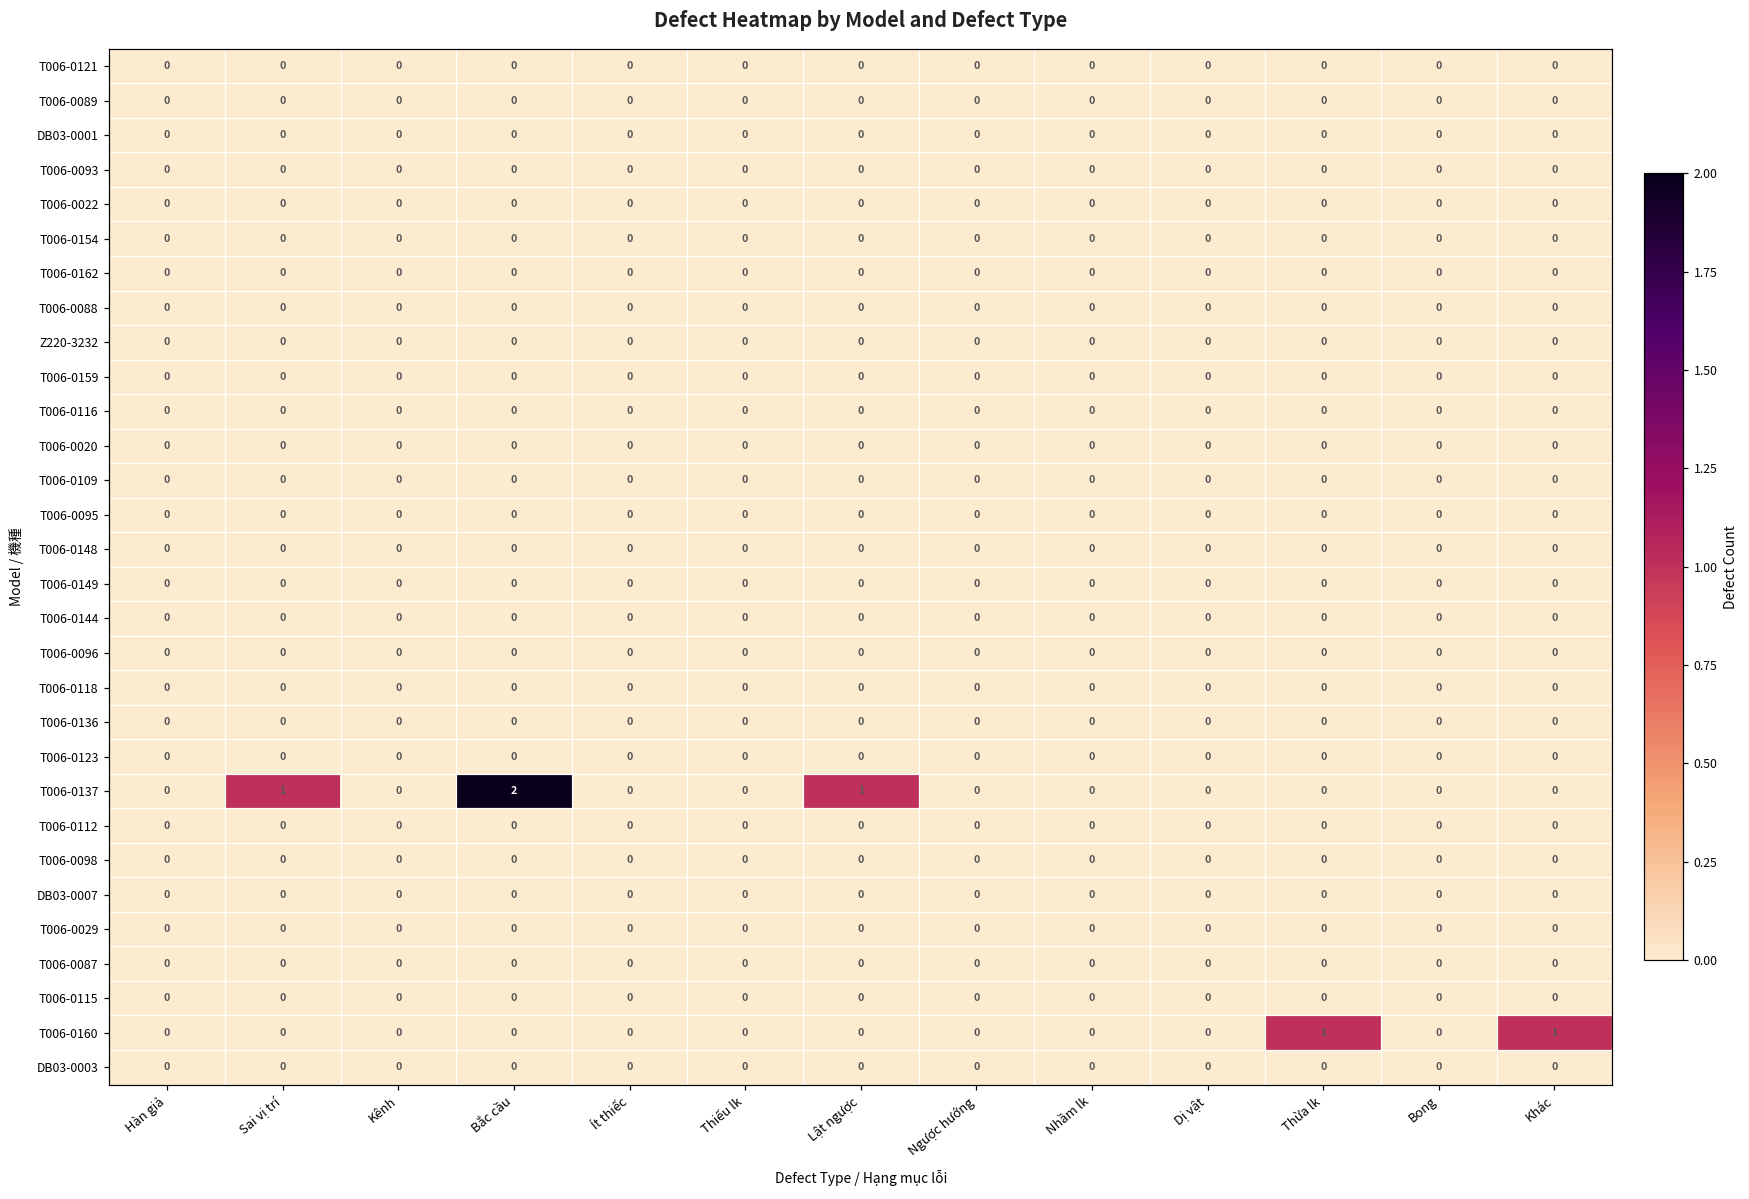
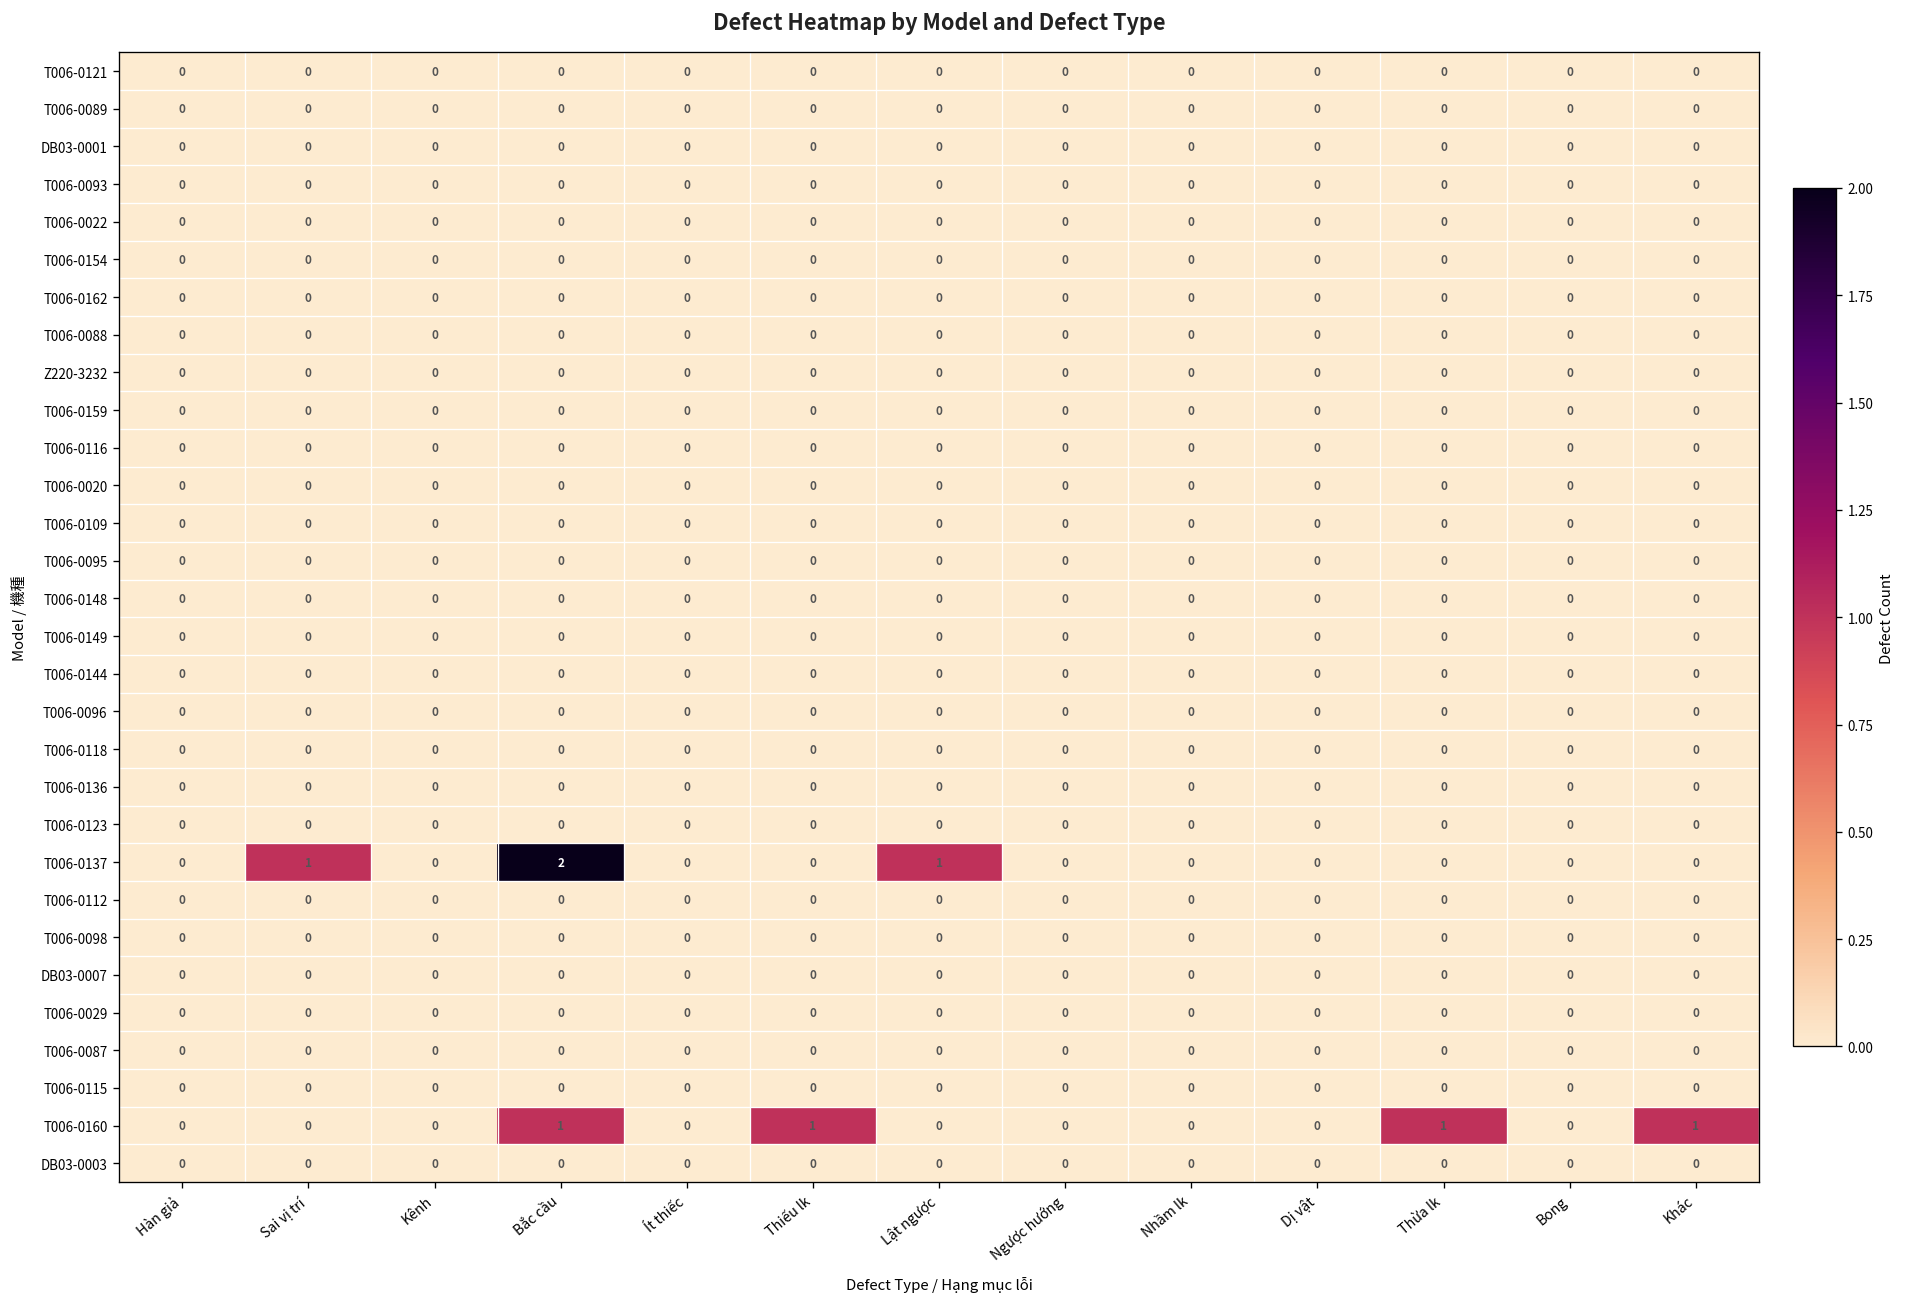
T006-0160, Bắc cầu: 0 -> 1
T006-0160, Thiếu lk: 0 -> 1
